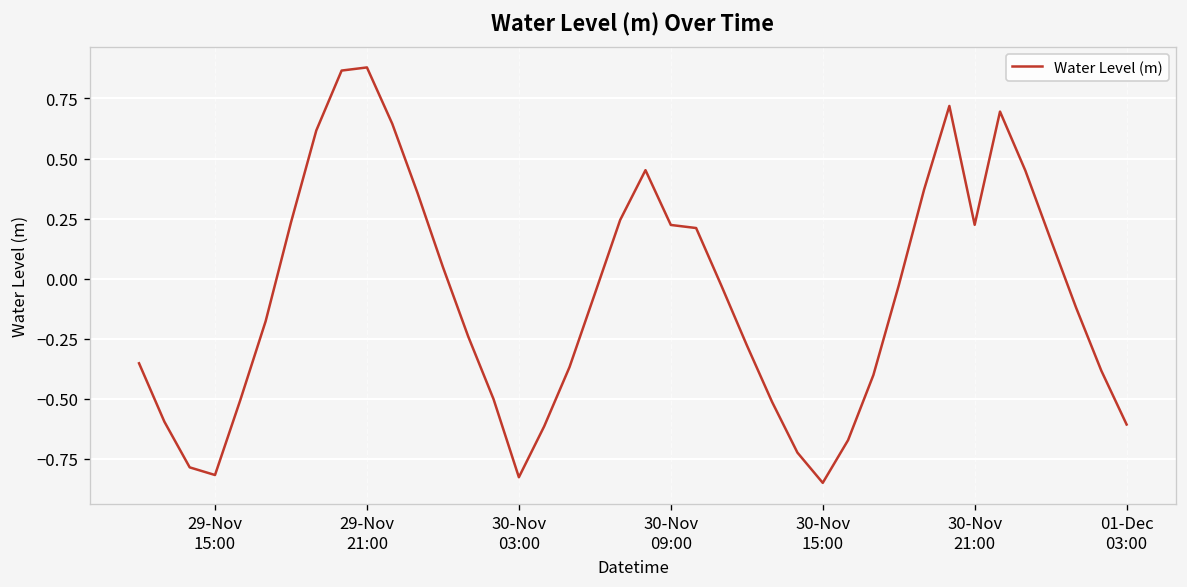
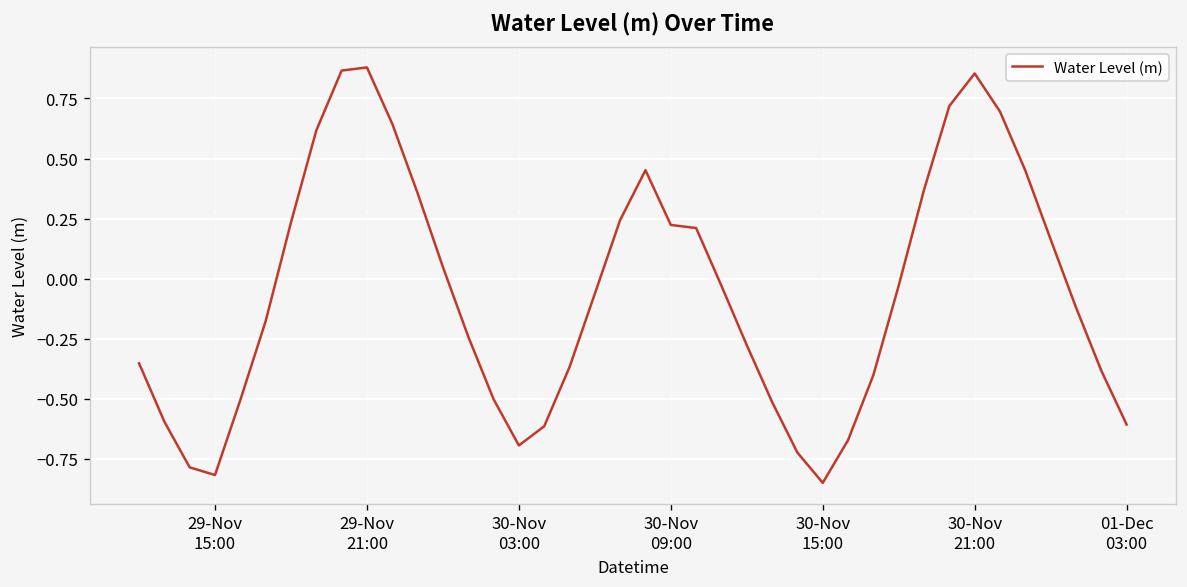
30-Nov 03:00: -0.83 -> -0.69
30-Nov 21:00: 0.22 -> 0.85
